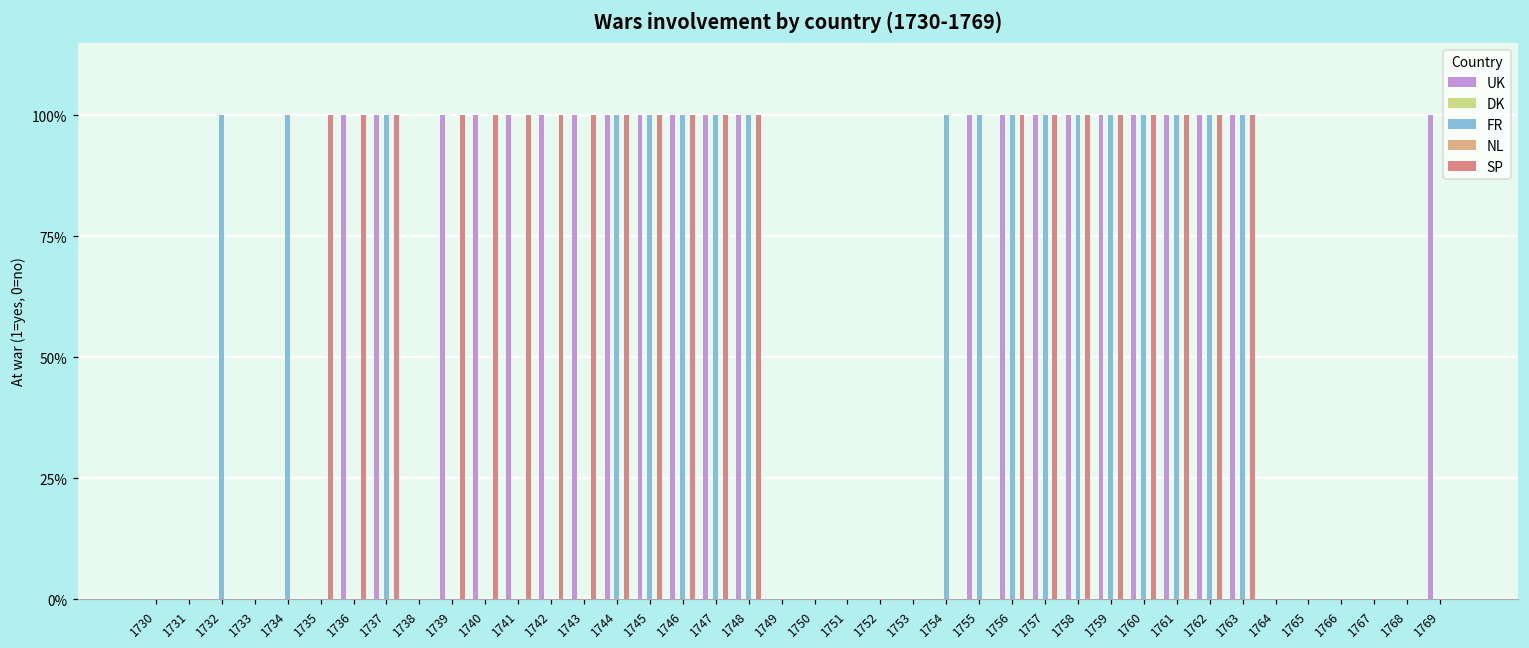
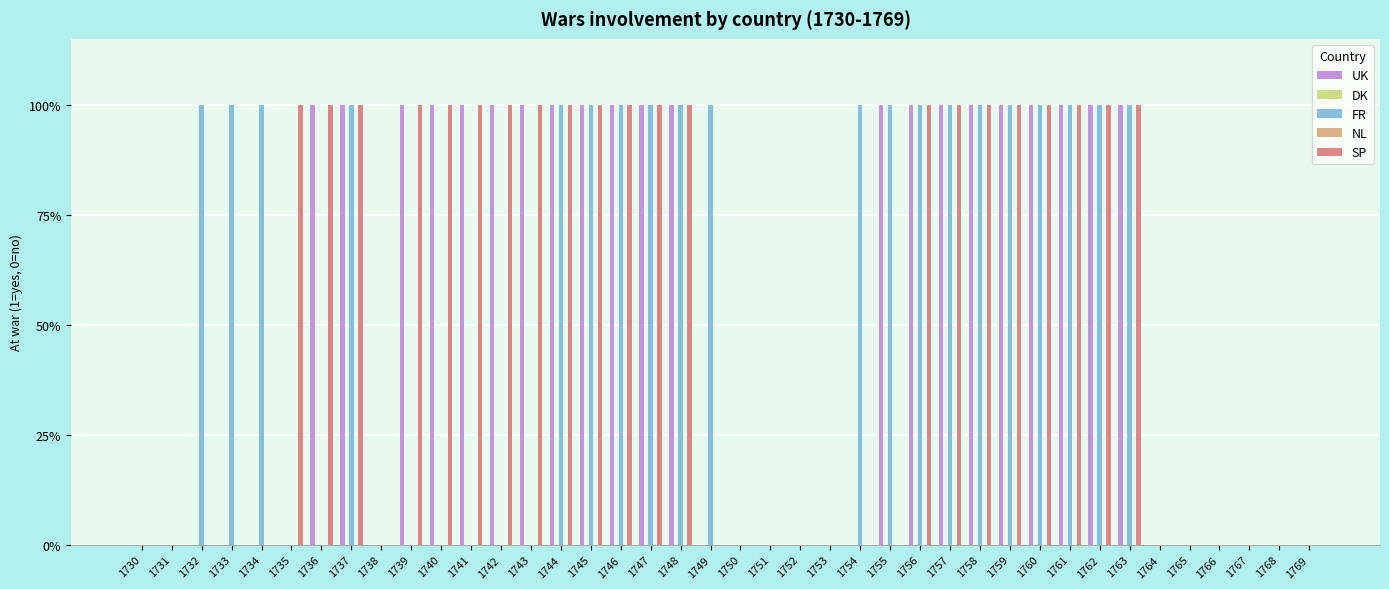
FR, 1733: 0% -> 100%
FR, 1749: 0% -> 100%
UK, 1769: 100% -> 0%
